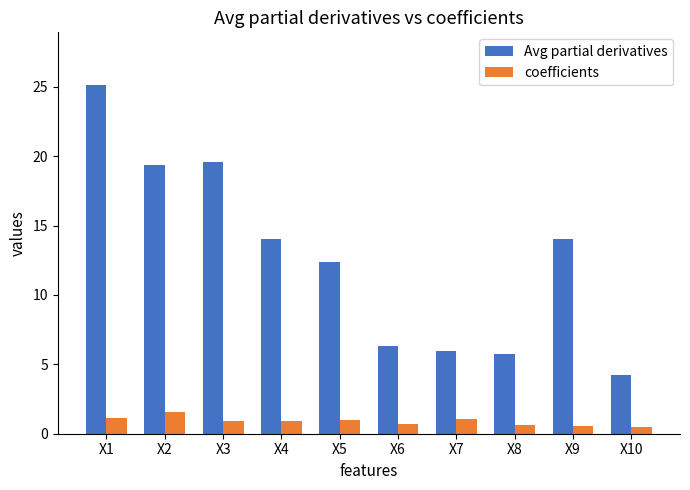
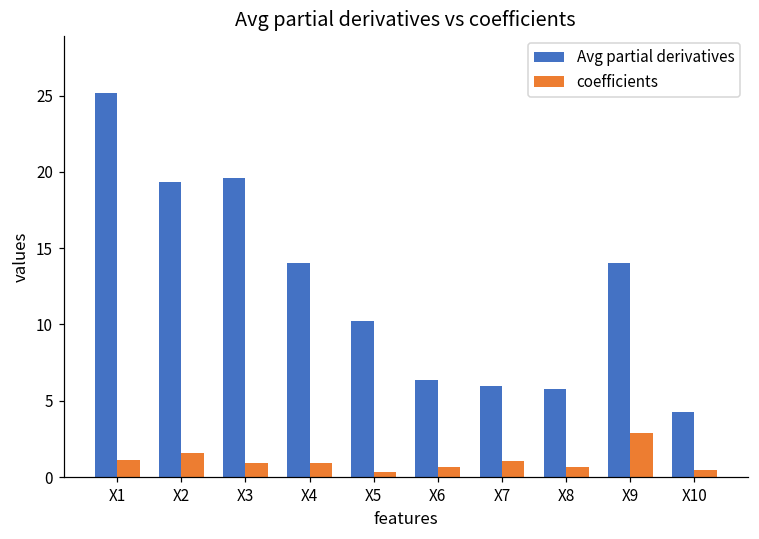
Avg partial derivatives, X5: 12.4 -> 10.3
coefficients, X5: 1.0 -> 0.3
coefficients, X9: 0.6 -> 2.9
